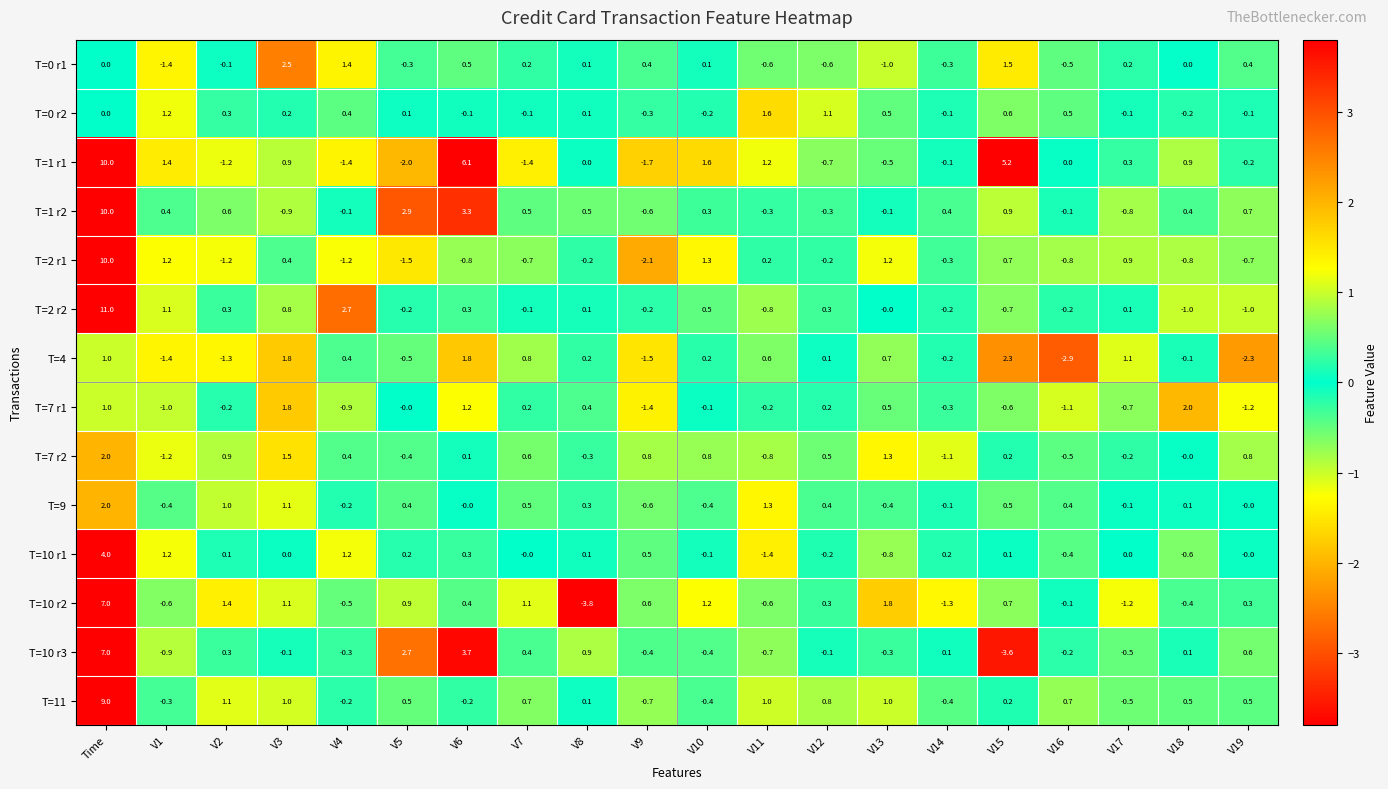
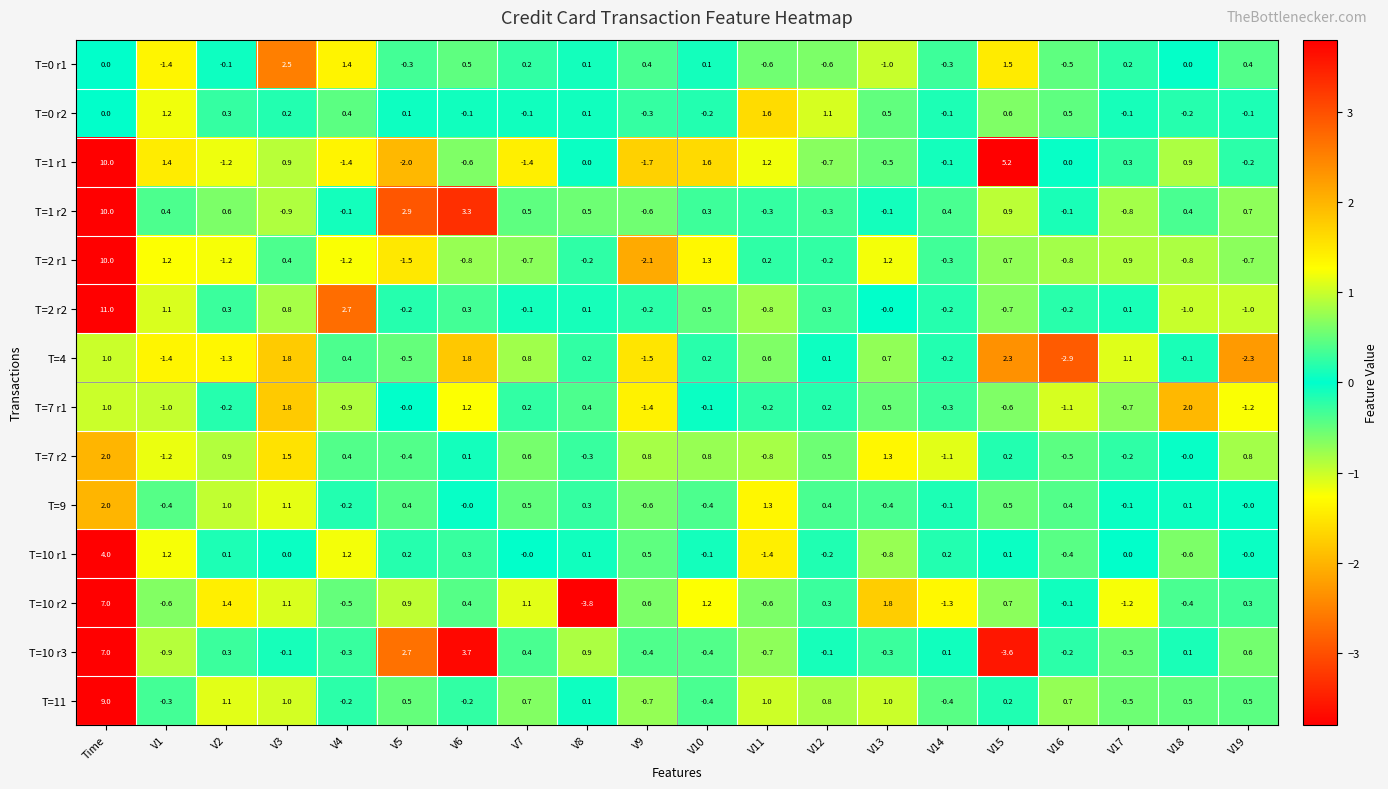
T=1 r1, V6: 6.1 -> -0.6
